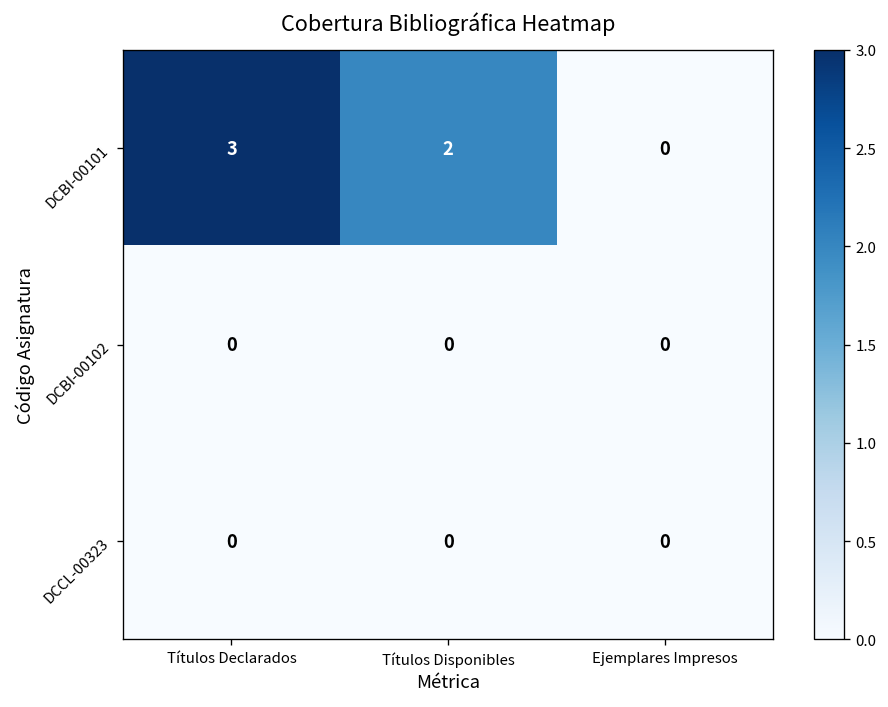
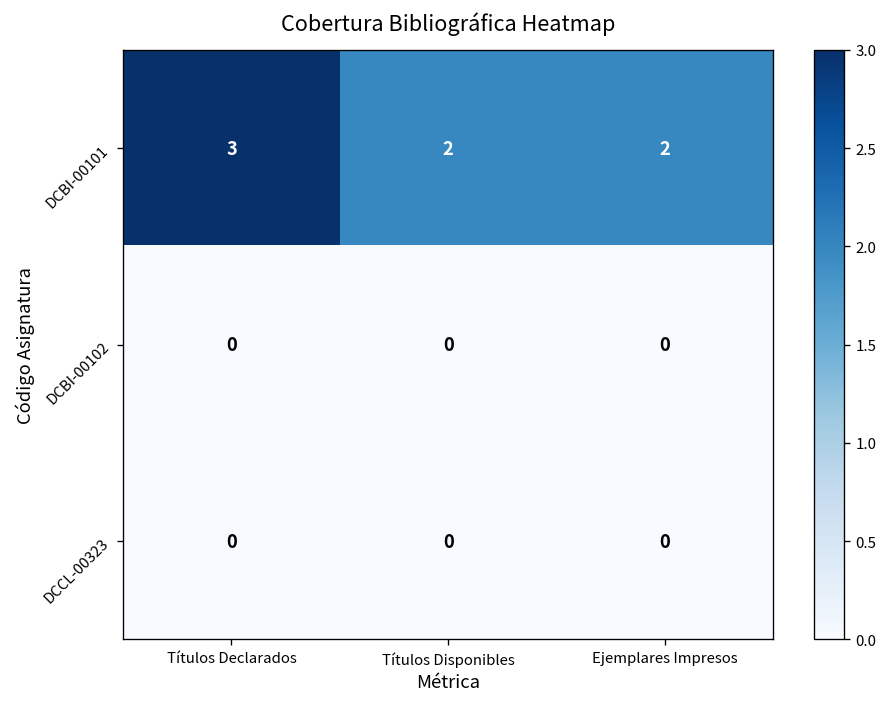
DCBI-00101, Ejemplares Impresos: 0 -> 2
